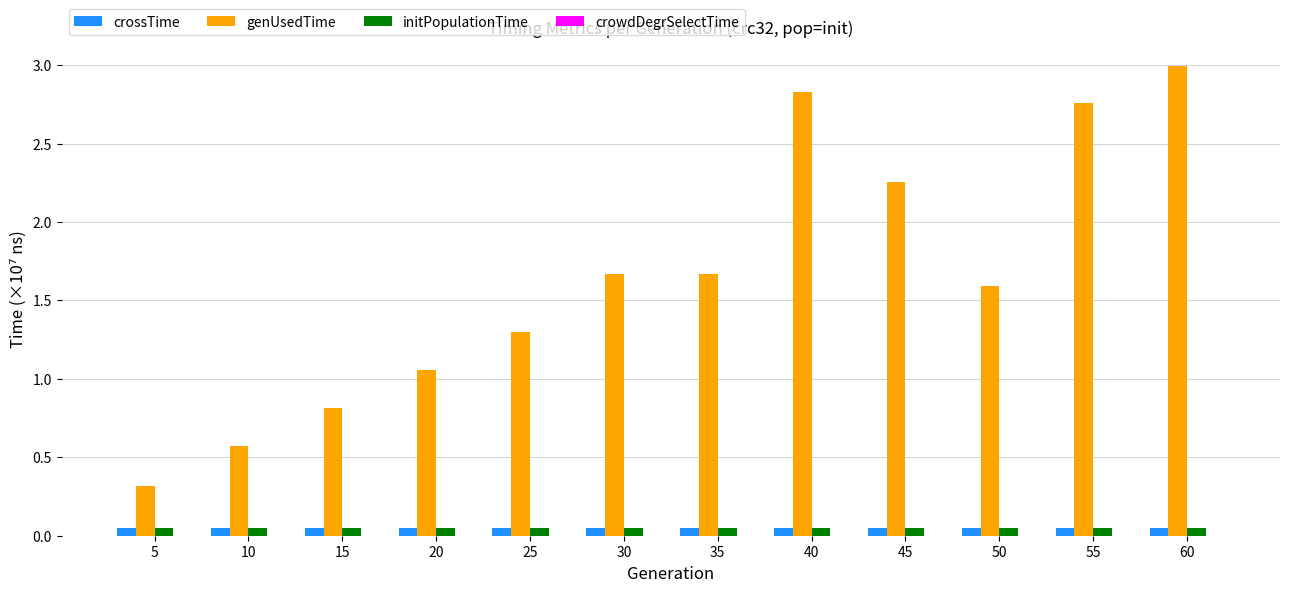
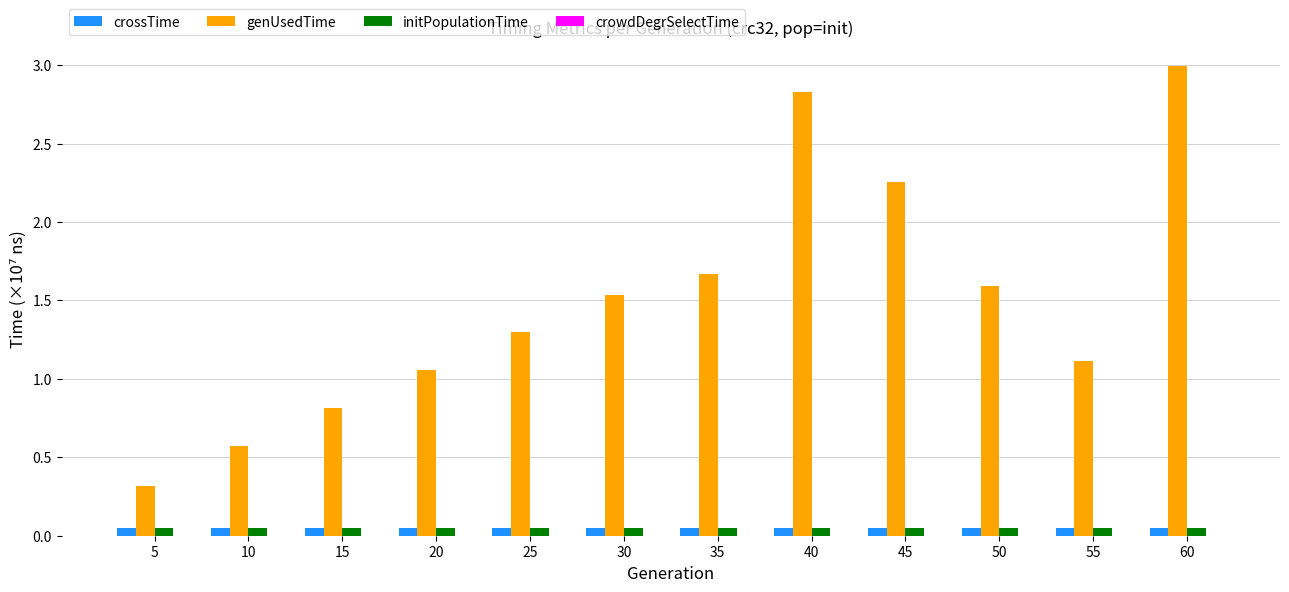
genUsedTime, 30: 1.67 -> 1.54
genUsedTime, 55: 2.76 -> 1.11
